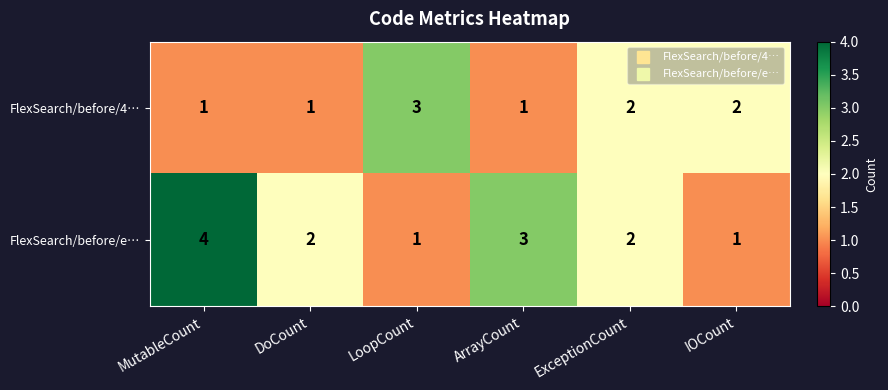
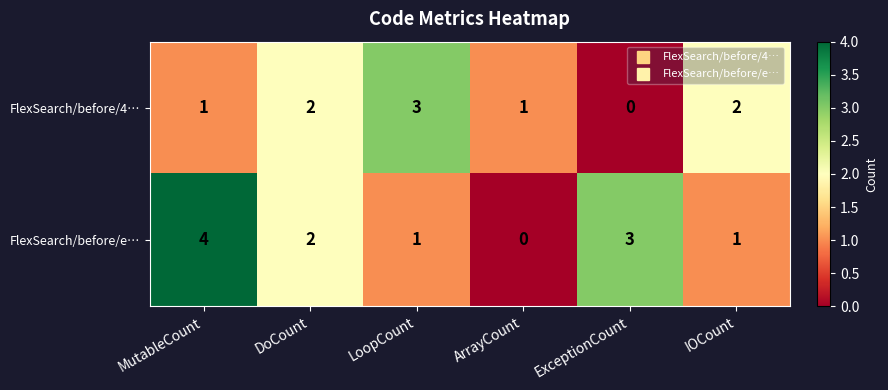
FlexSearch/before/4…, DoCount: 1 -> 2
FlexSearch/before/4…, ExceptionCount: 2 -> 0
FlexSearch/before/e…, ArrayCount: 3 -> 0
FlexSearch/before/e…, ExceptionCount: 2 -> 3
